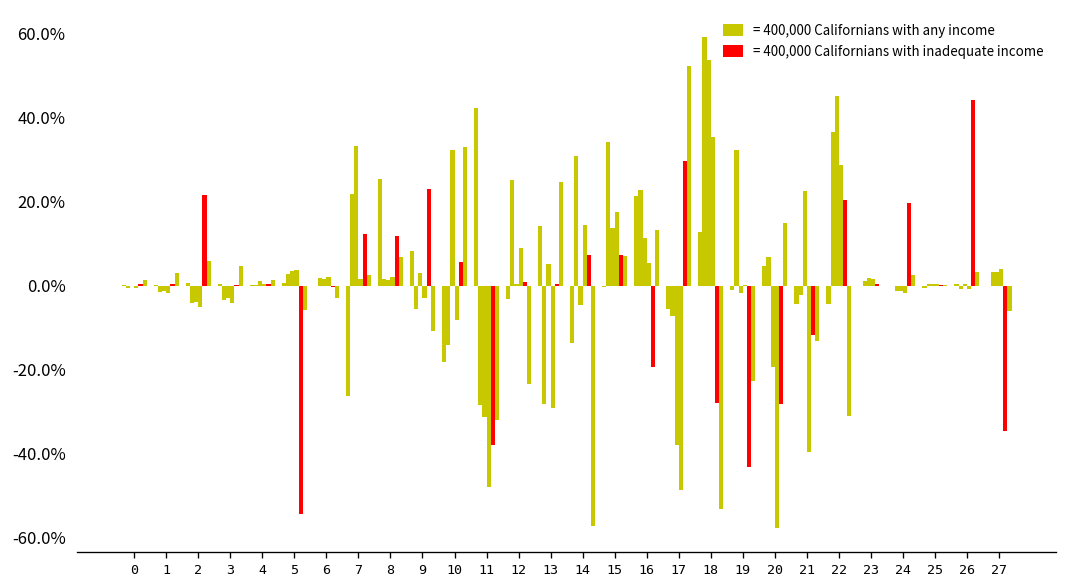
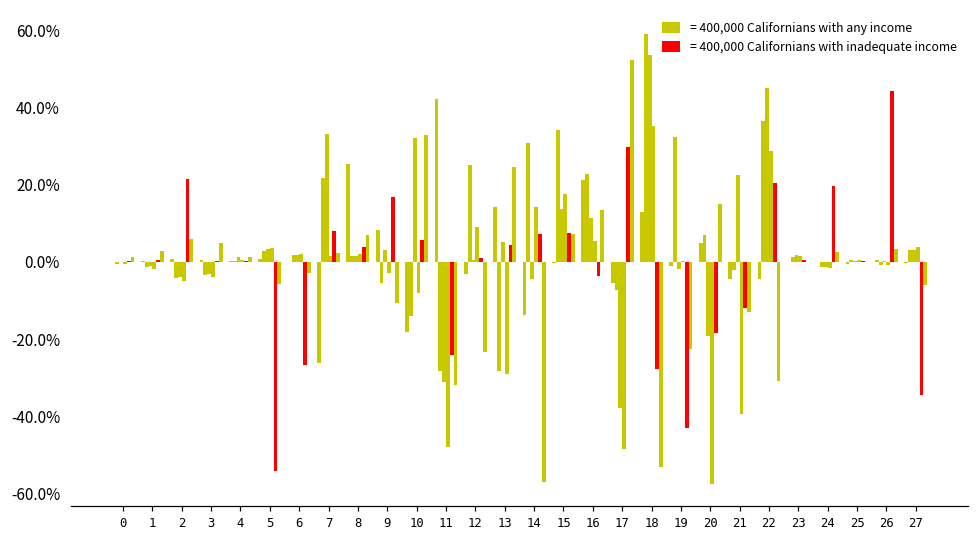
= 400,000 Californians with inadequate income, 6: 0% -> -27%
= 400,000 Californians with inadequate income, 7: 12% -> 8%
= 400,000 Californians with inadequate income, 8: 12% -> 4%
= 400,000 Californians with inadequate income, 9: 23% -> 17%
= 400,000 Californians with inadequate income, 11: -38% -> -24%
= 400,000 Californians with inadequate income, 13: 1% -> 4%
= 400,000 Californians with inadequate income, 16: -19% -> -4%
= 400,000 Californians with inadequate income, 20: -28% -> -18%
